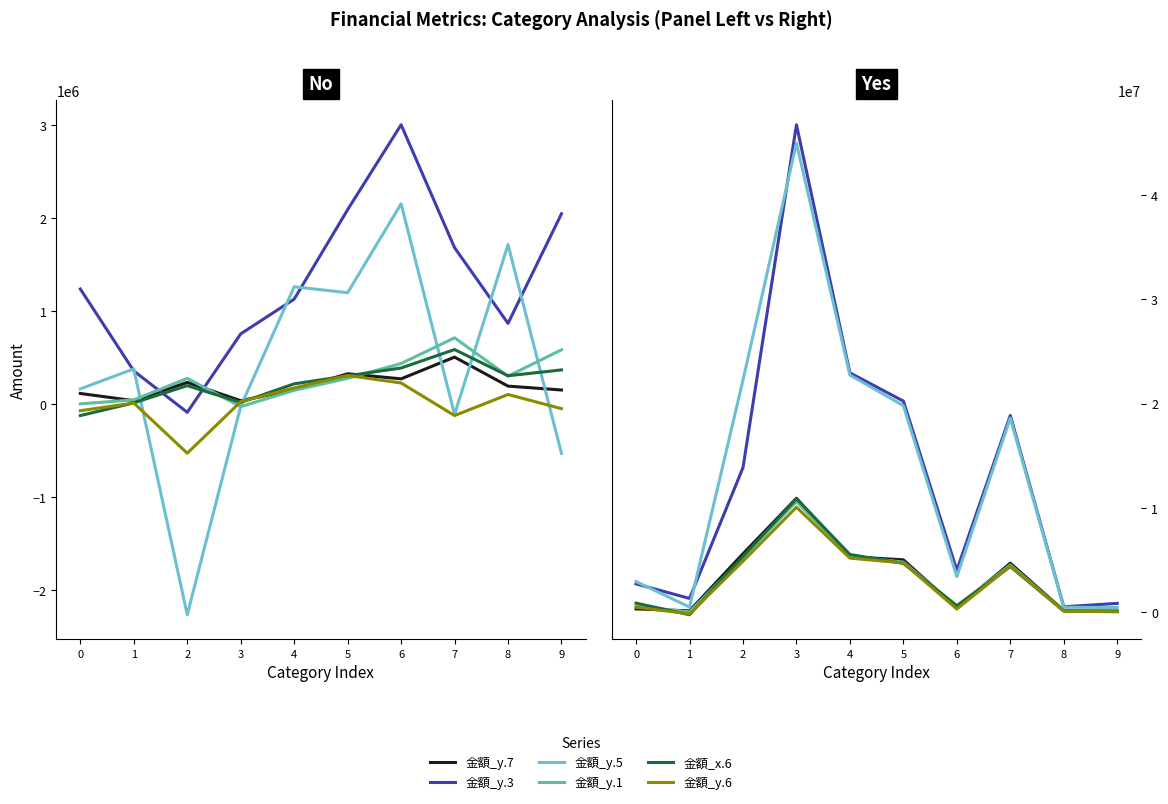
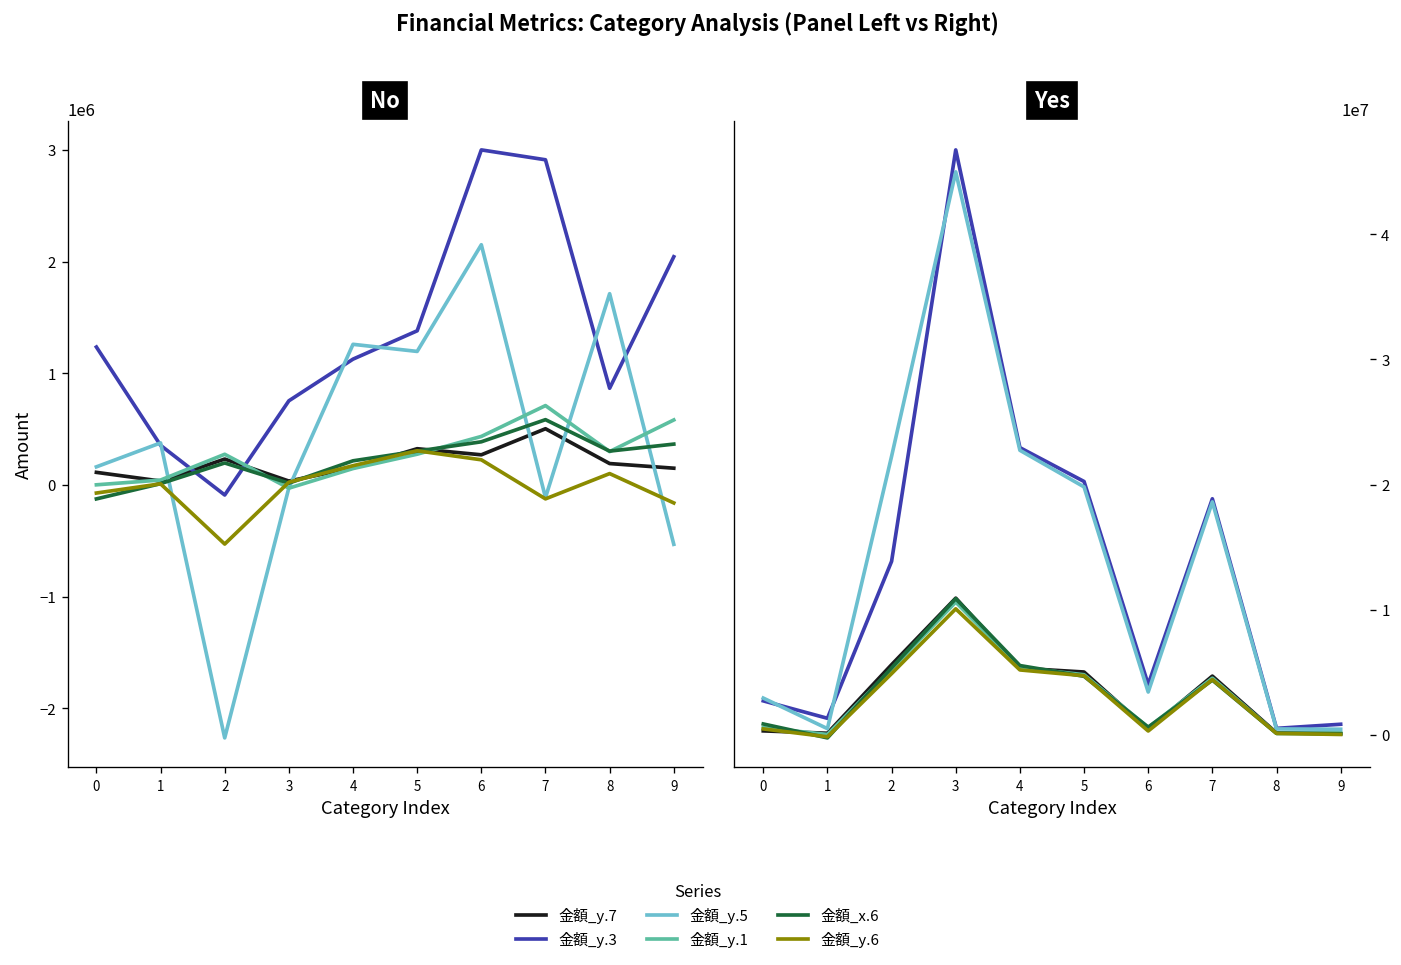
No, 金額_y.3, 5: 2100000 -> 1400000
No, 金額_y.3, 7: 1700000 -> 2900000
No, 金額_y.6, 9: 0 -> -200000
